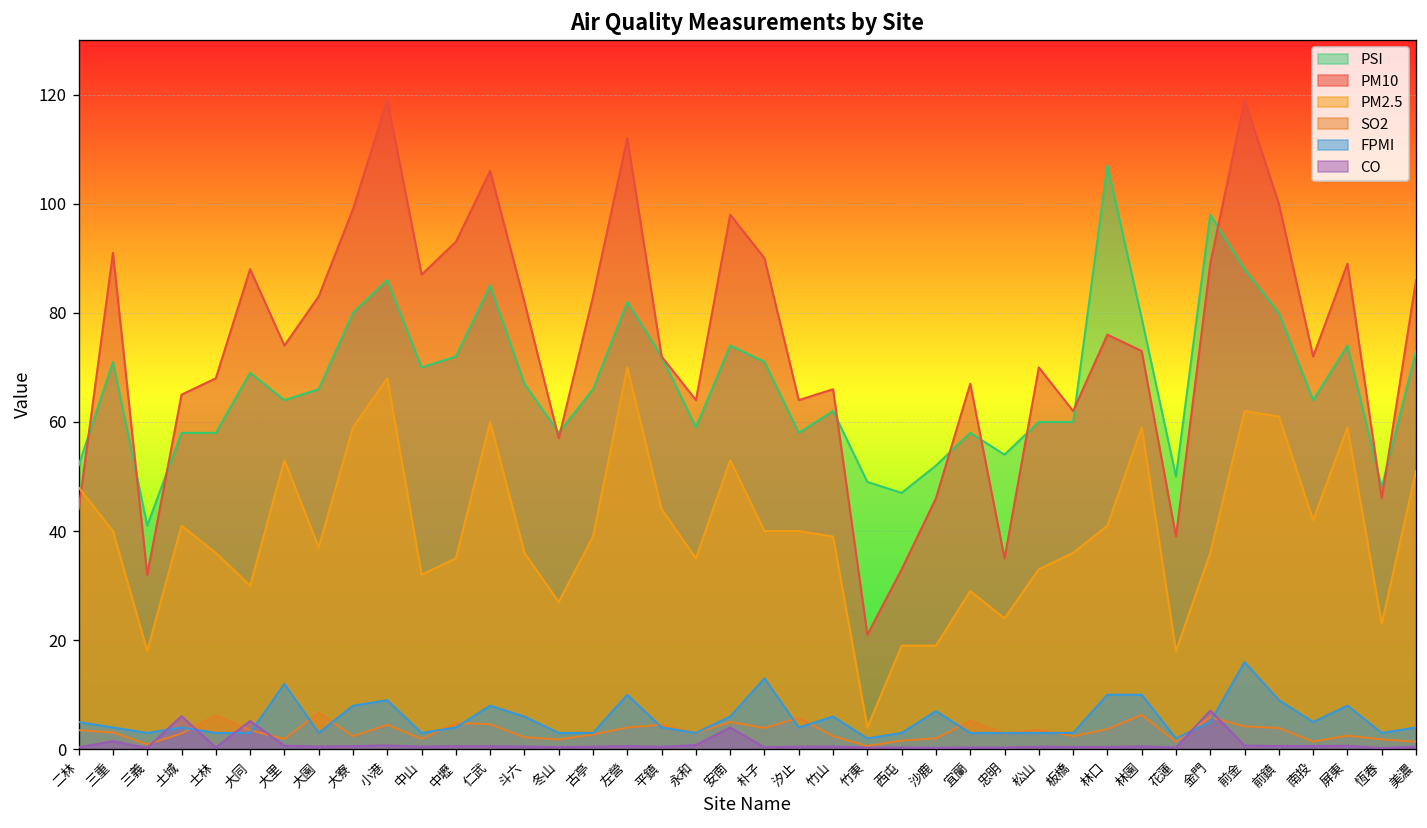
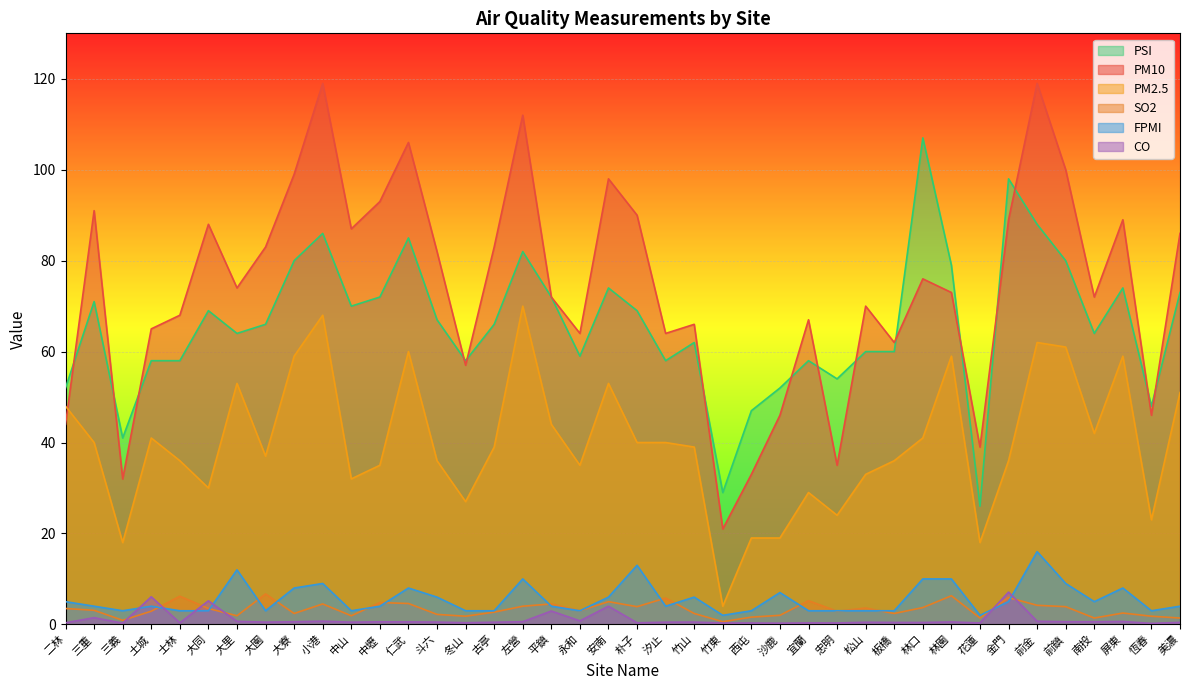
CO, 平鎮: 0 -> 3
PSI, 朴子: 71 -> 69
PSI, 竹東: 49 -> 29
PSI, 花蓮: 50 -> 26
